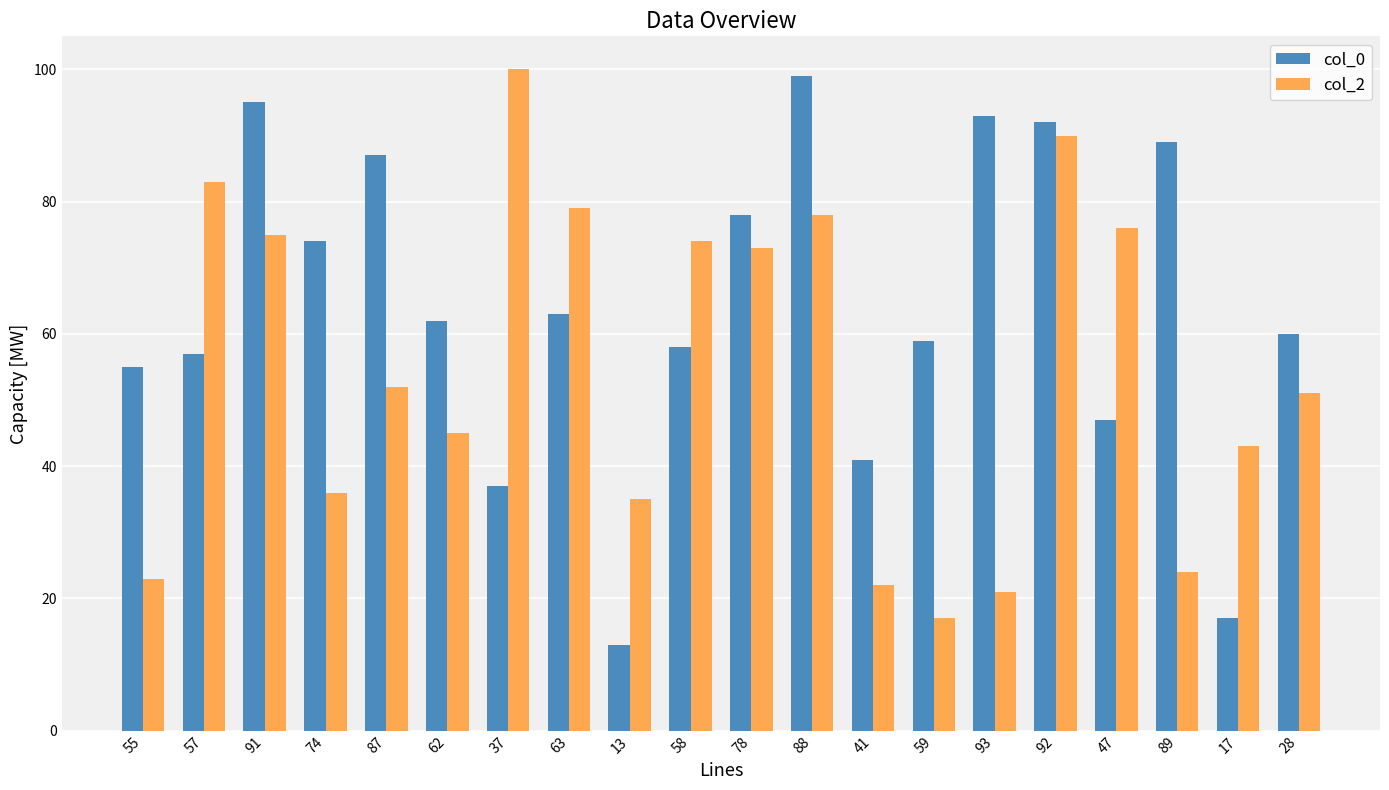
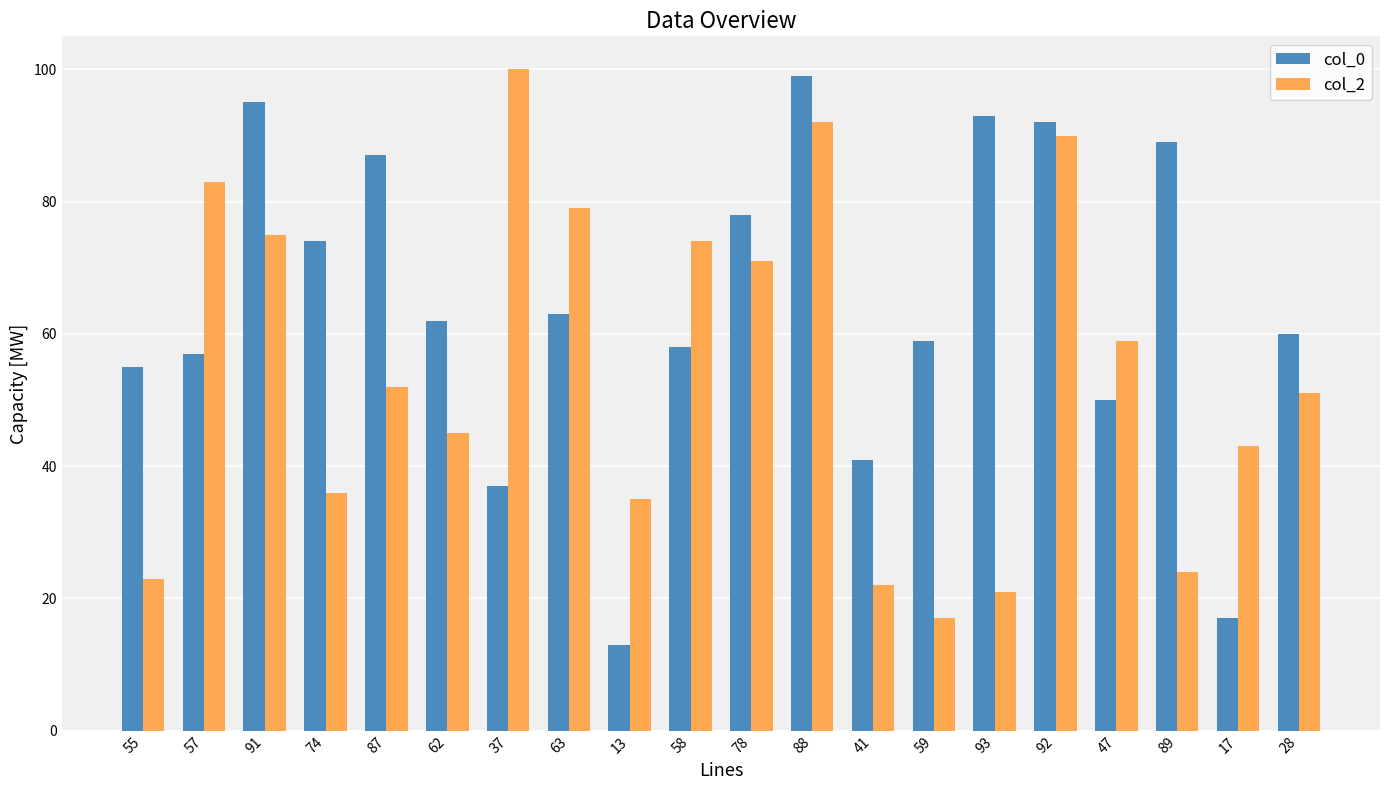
col_2, 78: 73 -> 71
col_2, 88: 78 -> 92
col_0, 47: 47 -> 50
col_2, 47: 76 -> 59
